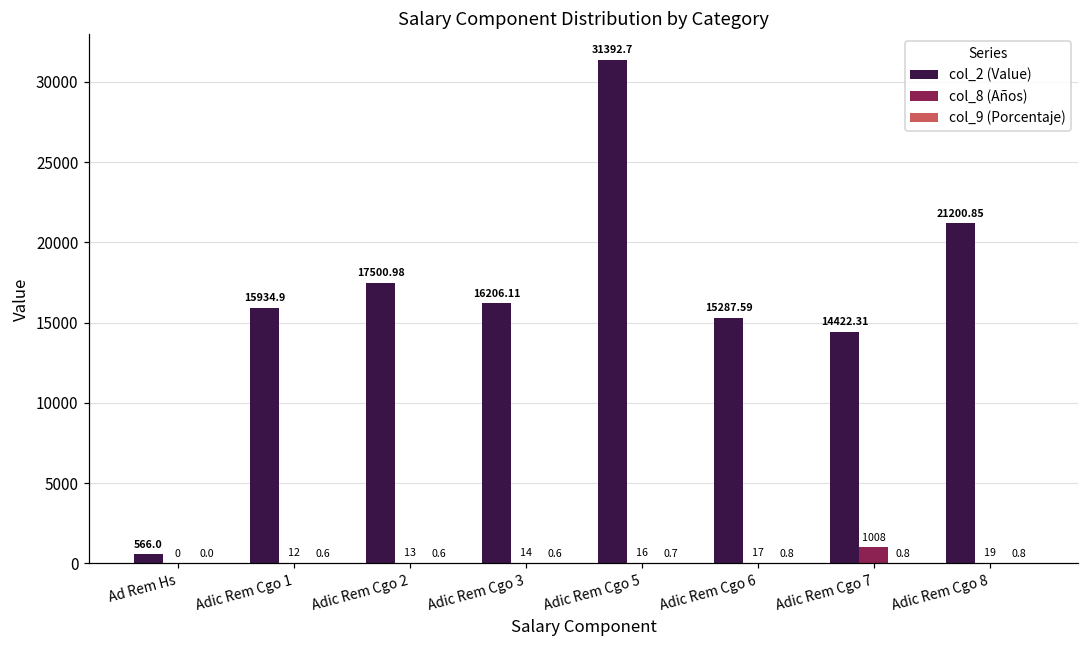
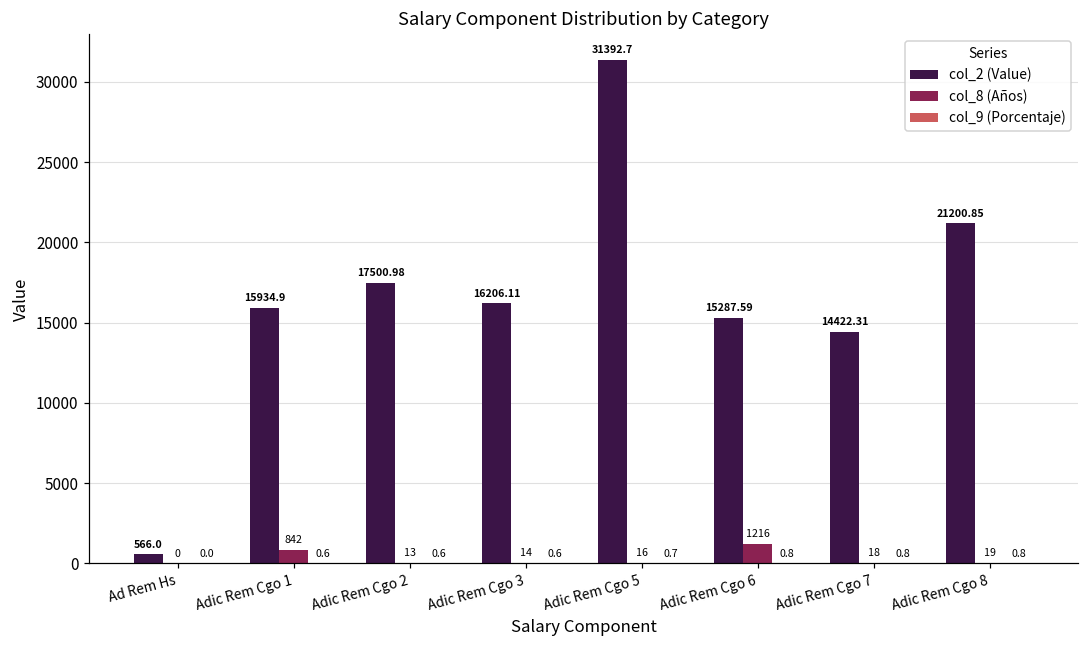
col_8 (Años), Adic Rem Cgo 1: 12 -> 842
col_8 (Años), Adic Rem Cgo 6: 17 -> 1216
col_8 (Años), Adic Rem Cgo 7: 1008 -> 18
